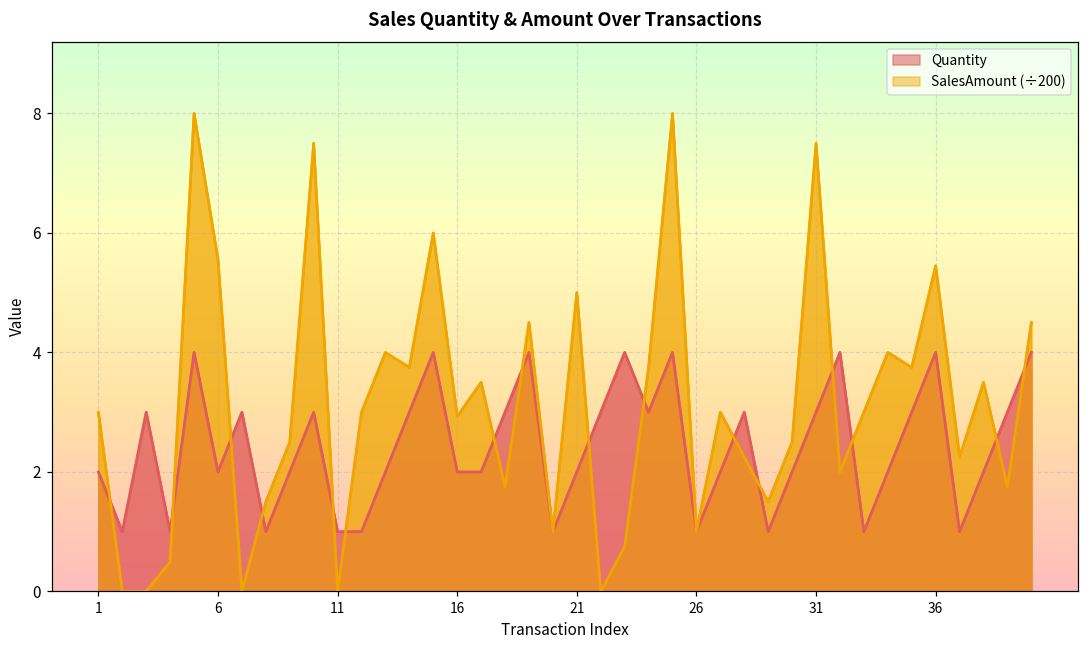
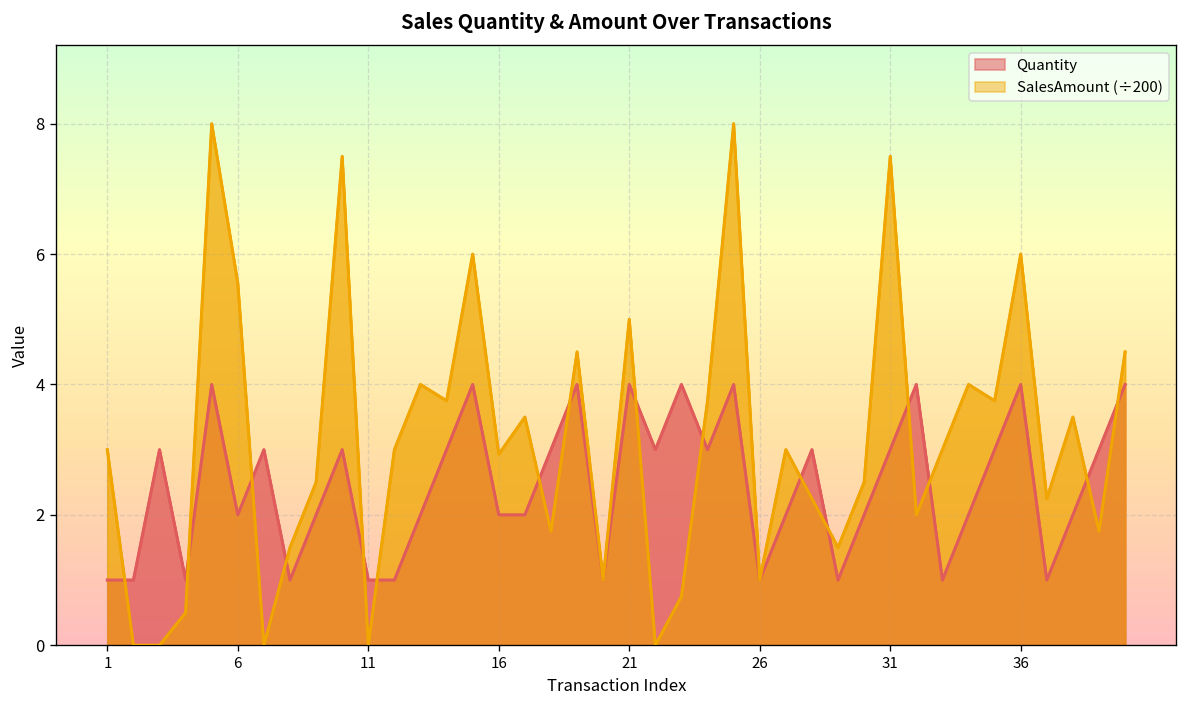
Quantity, 1: 2 -> 1
Quantity, 21: 2 -> 4
SalesAmount (÷200), 36: 5.5 -> 6.0
